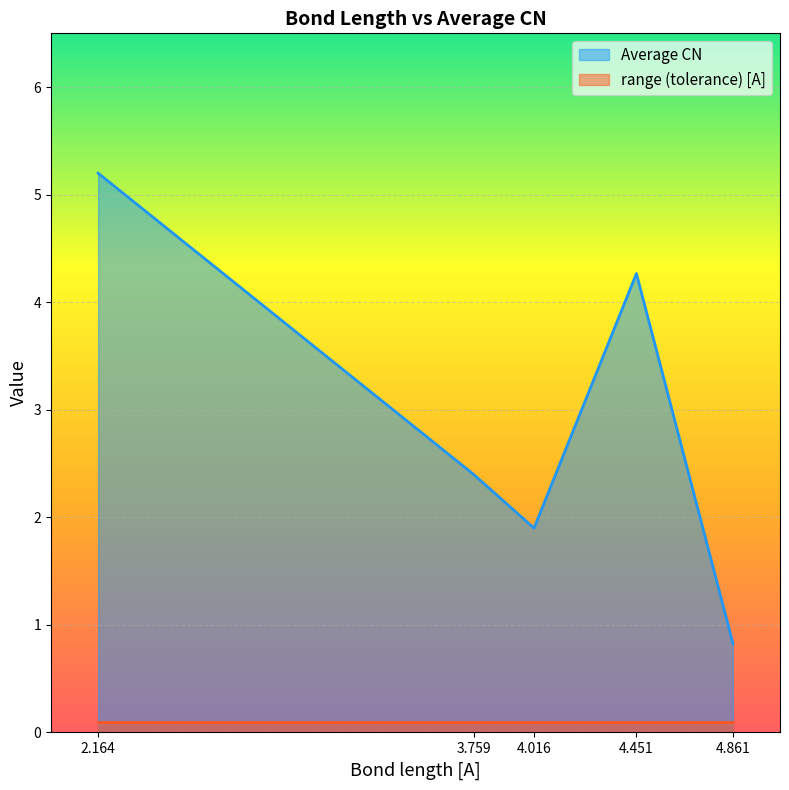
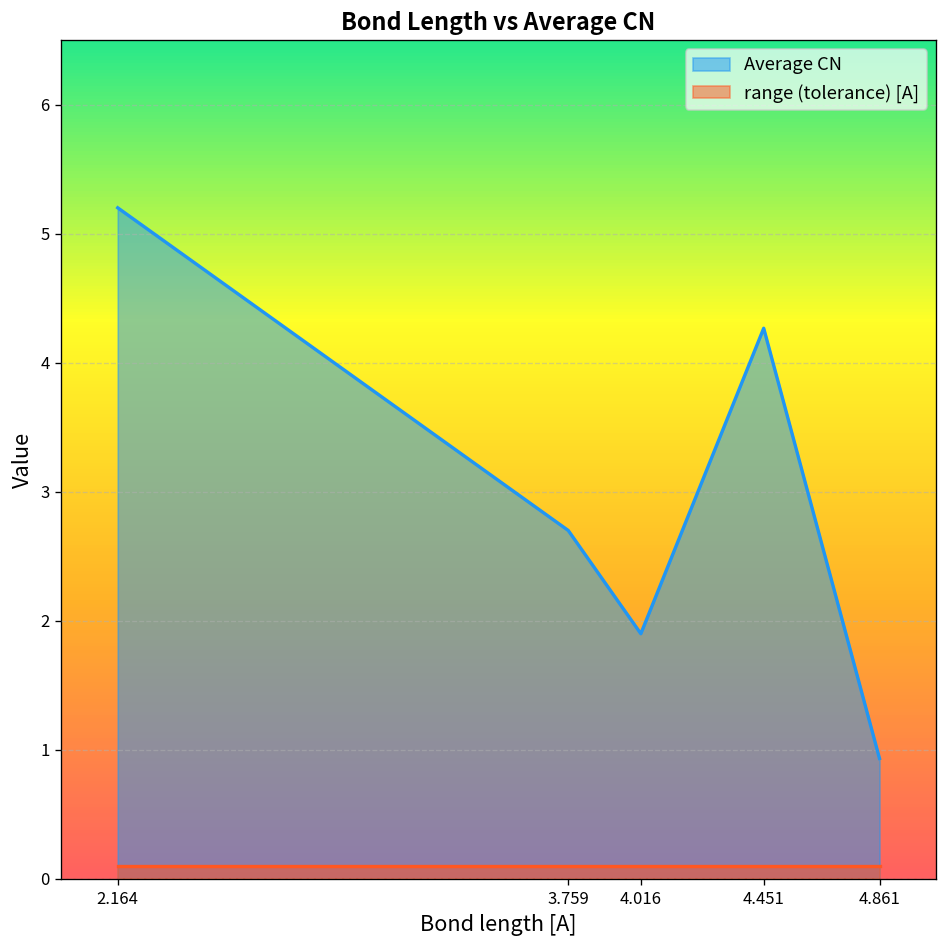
Average CN, 3.759: 2.4 -> 2.7
Average CN, 4.861: 0.83 -> 0.93
